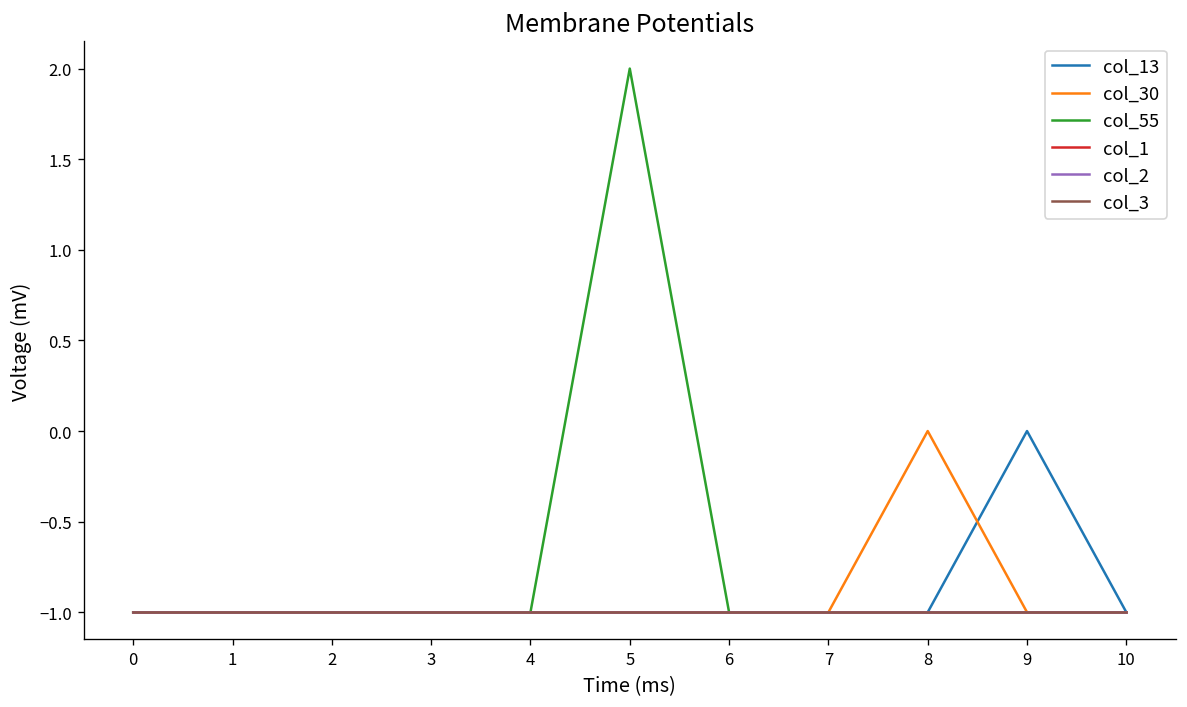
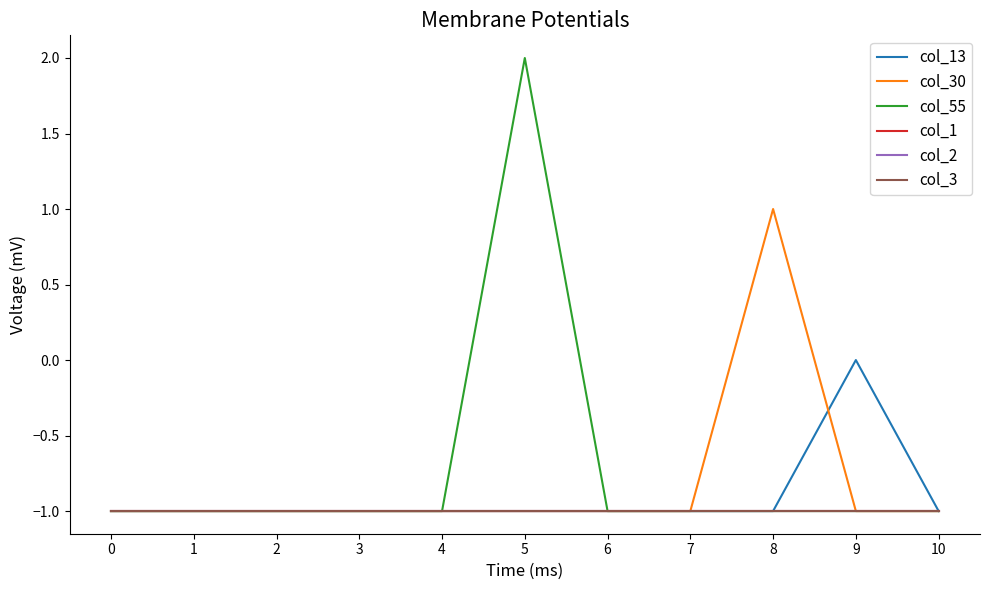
col_30, 8: 0 -> 1
